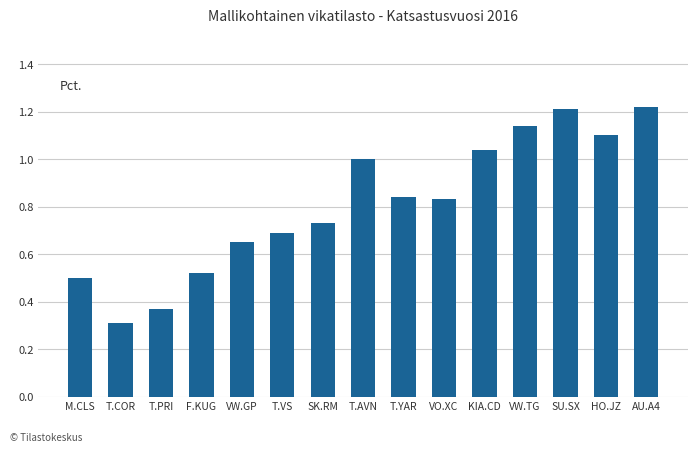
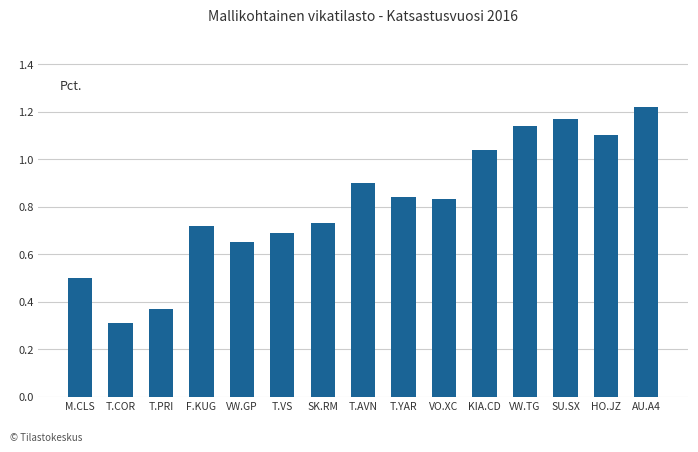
F.KUG: 0.52 -> 0.72
T.AVN: 1.0 -> 0.9
SU.SX: 1.21 -> 1.17
